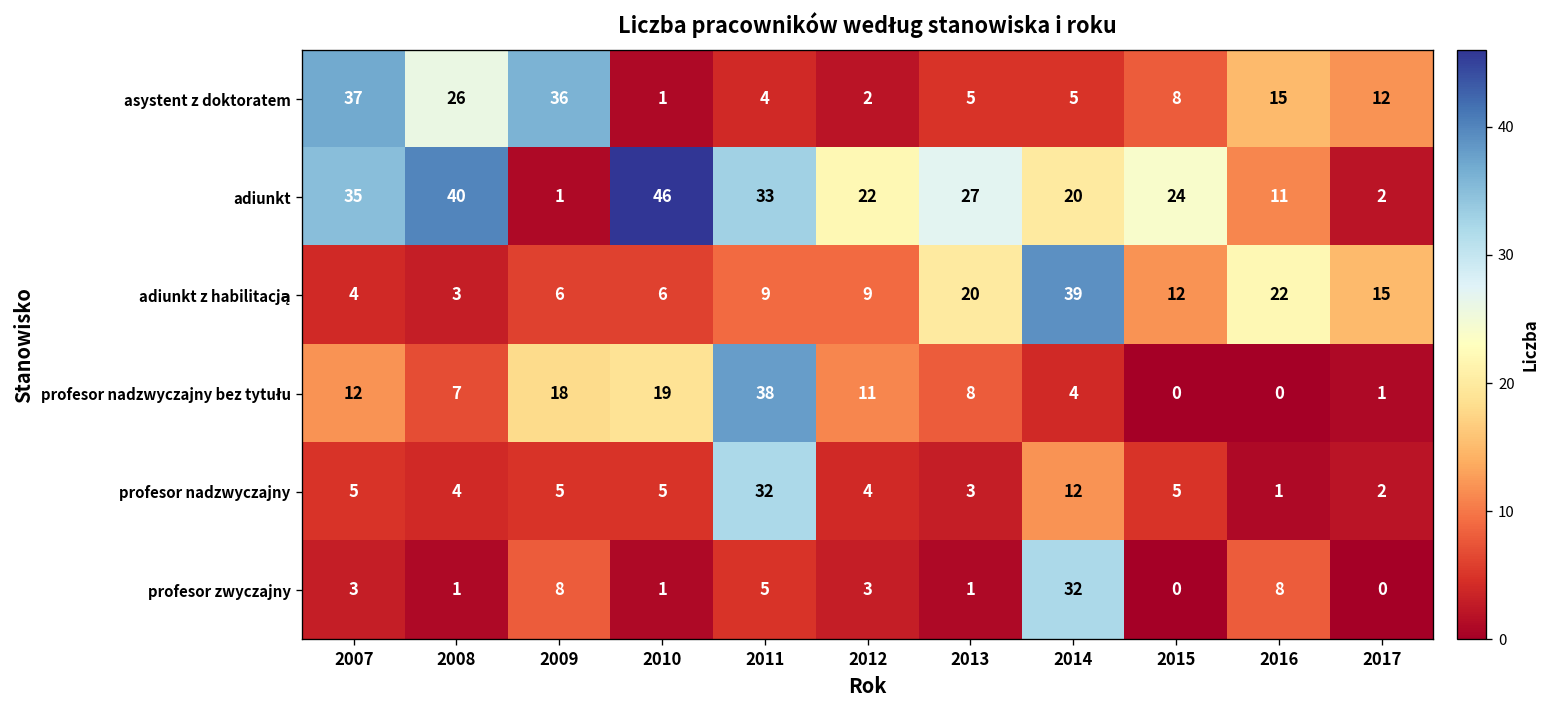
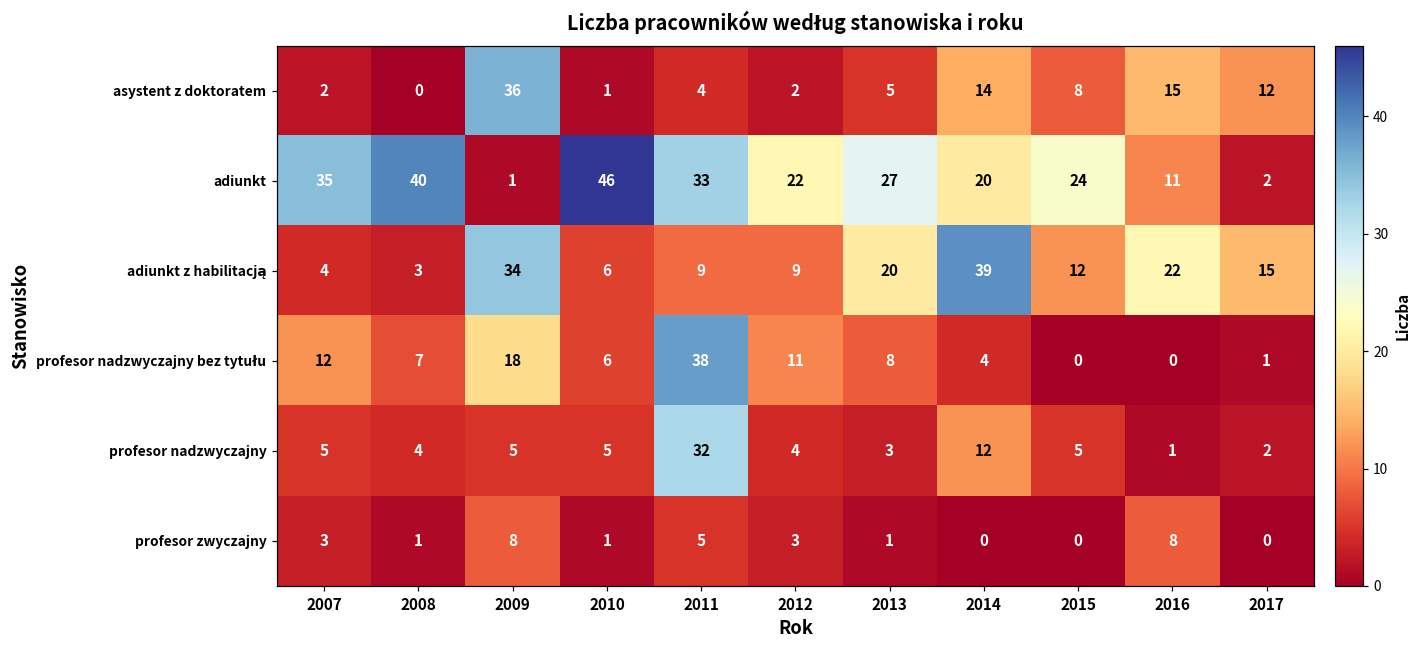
asystent z doktoratem, 2007: 37 -> 2
asystent z doktoratem, 2008: 26 -> 0
asystent z doktoratem, 2014: 5 -> 14
adiunkt z habilitacją, 2009: 6 -> 34
profesor nadzwyczajny bez tytułu, 2010: 19 -> 6
profesor zwyczajny, 2014: 32 -> 0
